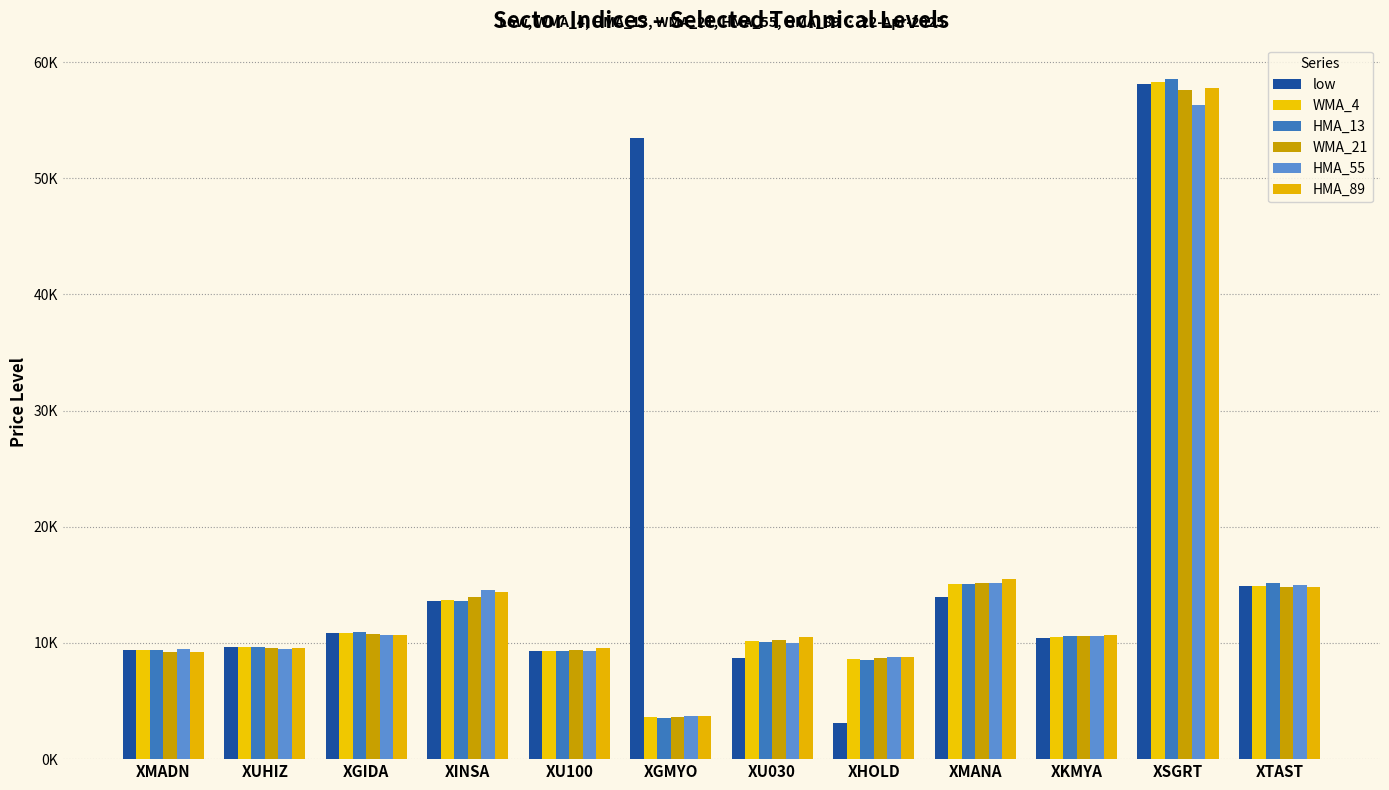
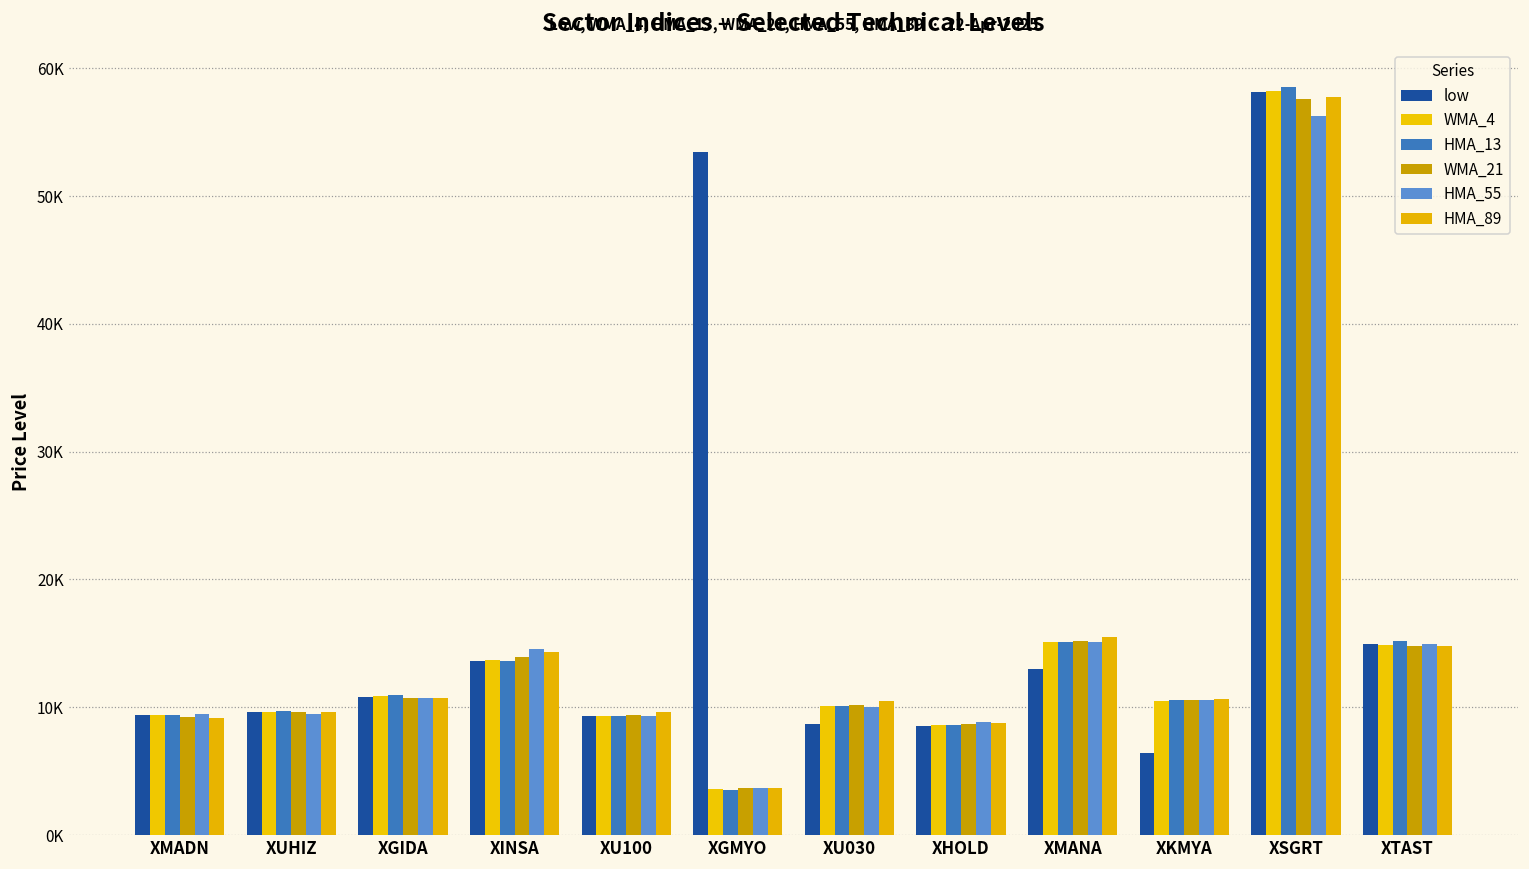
low, XHOLD: 3100 -> 8500
low, XMANA: 13900 -> 13000
low, XKMYA: 10400 -> 6400
